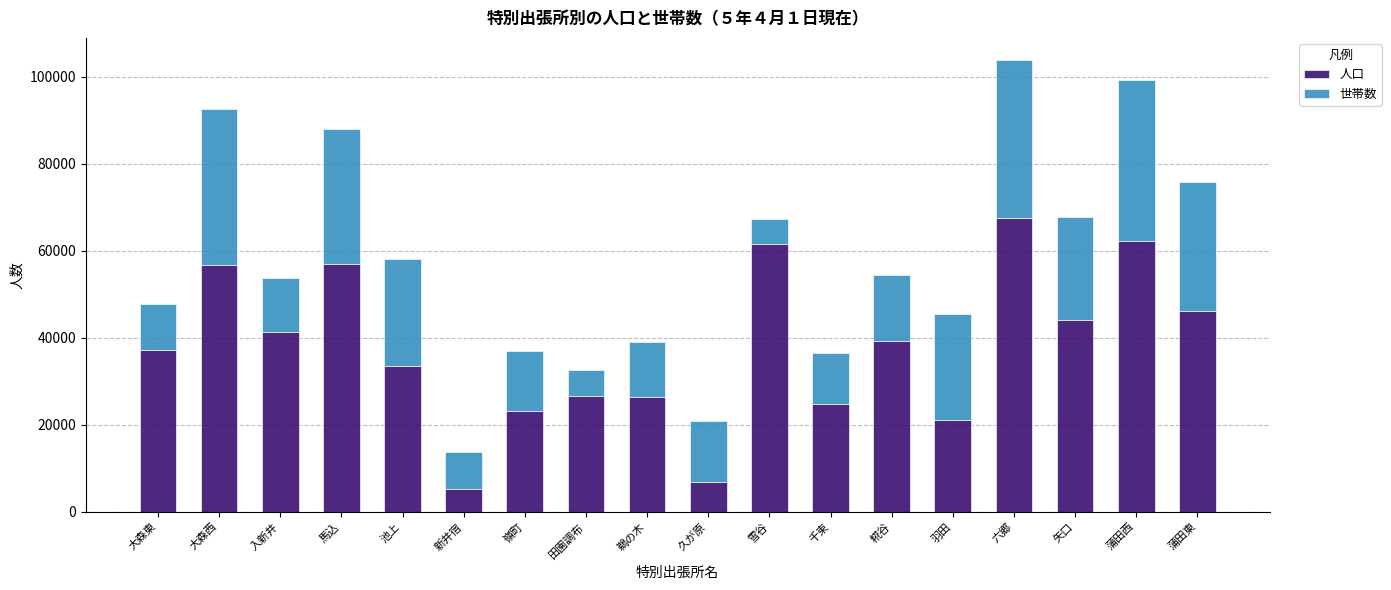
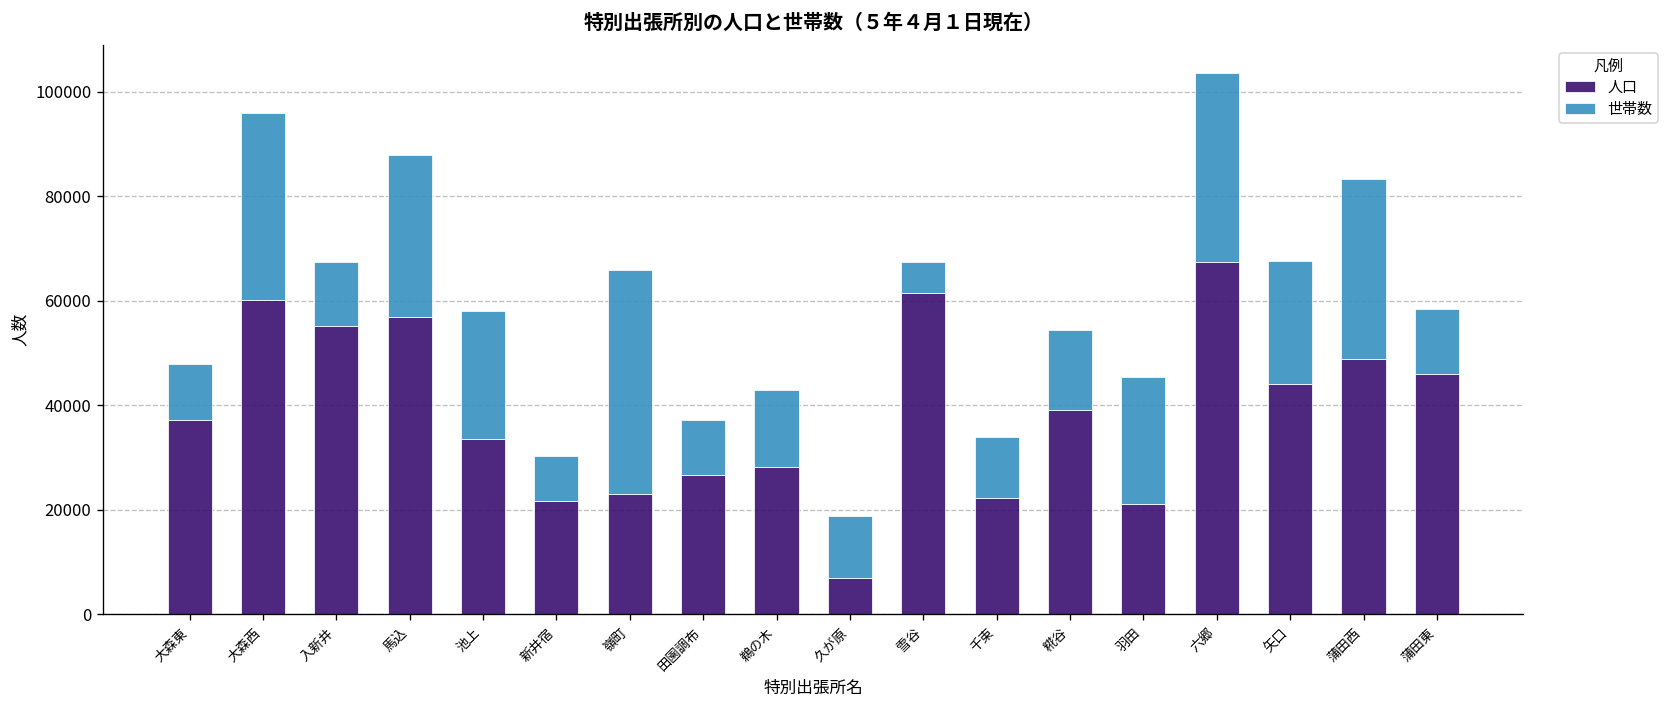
人口, 大森西: 57000 -> 60000
人口, 入新井: 41000 -> 55000
人口, 新井宿: 5000 -> 22000
世帯数, 嶺町: 14000 -> 43000
世帯数, 田園調布: 6000 -> 11000
人口, 鵜の木: 26000 -> 28000
世帯数, 鵜の木: 12000 -> 15000
世帯数, 久が原: 14000 -> 12000
人口, 千束: 25000 -> 22000
人口, 蒲田西: 62000 -> 49000
世帯数, 蒲田西: 37000 -> 34000
世帯数, 蒲田東: 30000 -> 12000
